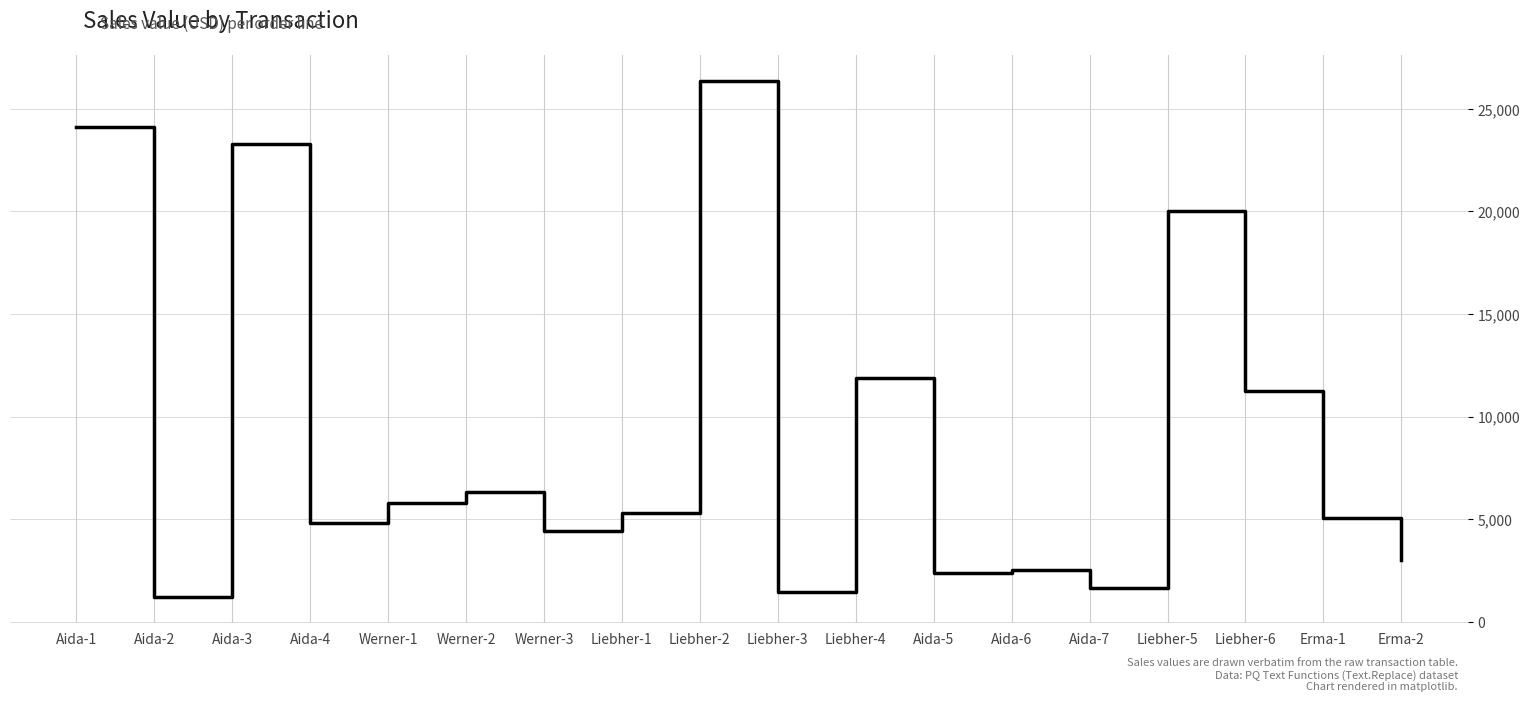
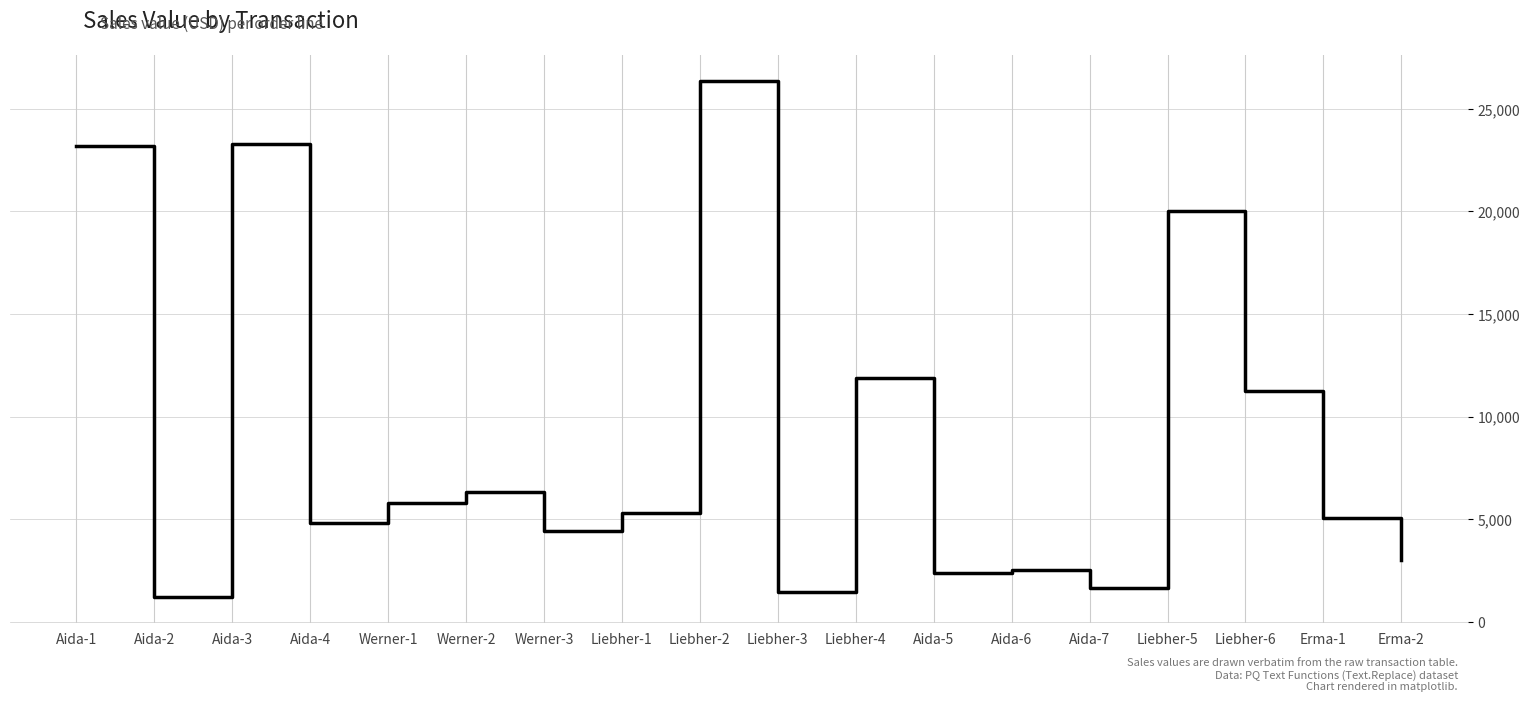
Aida-1: 24,100 -> 23,200
